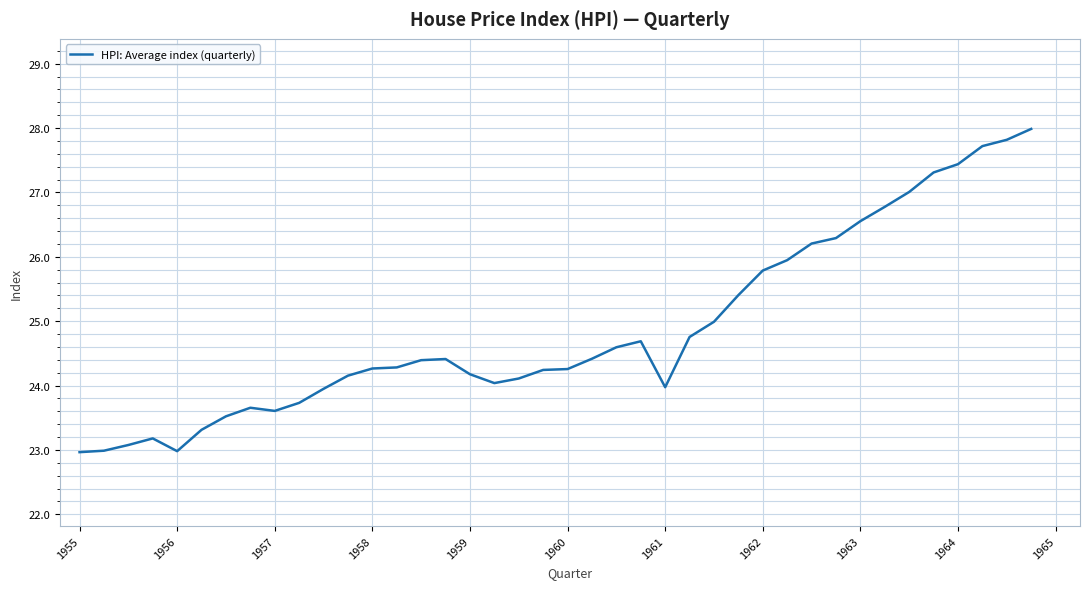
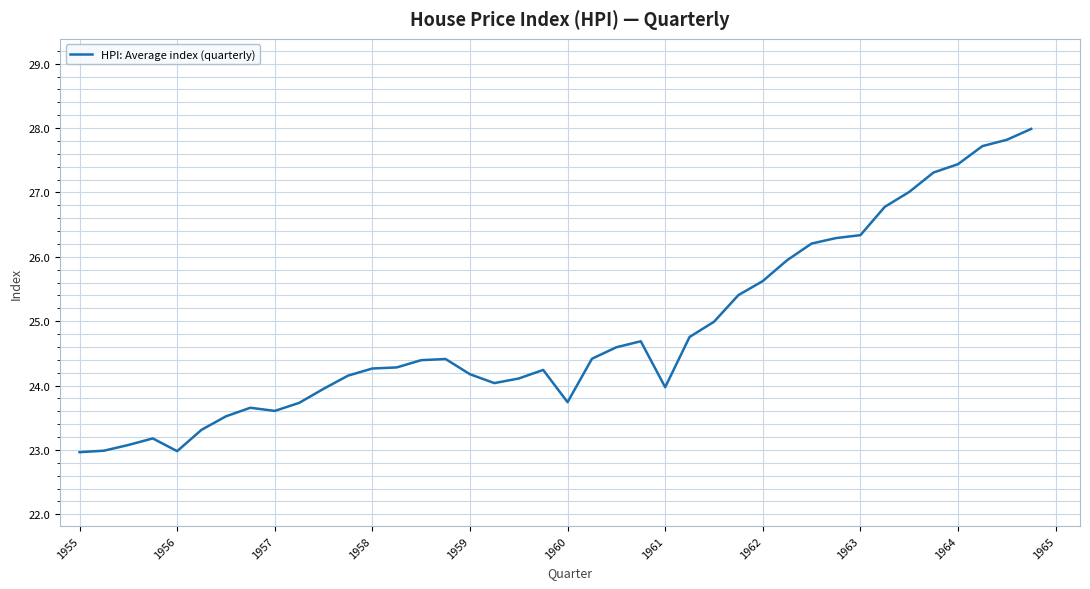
1960: 24.3 -> 23.7
1962: 25.8 -> 25.6
1963: 26.6 -> 26.3
